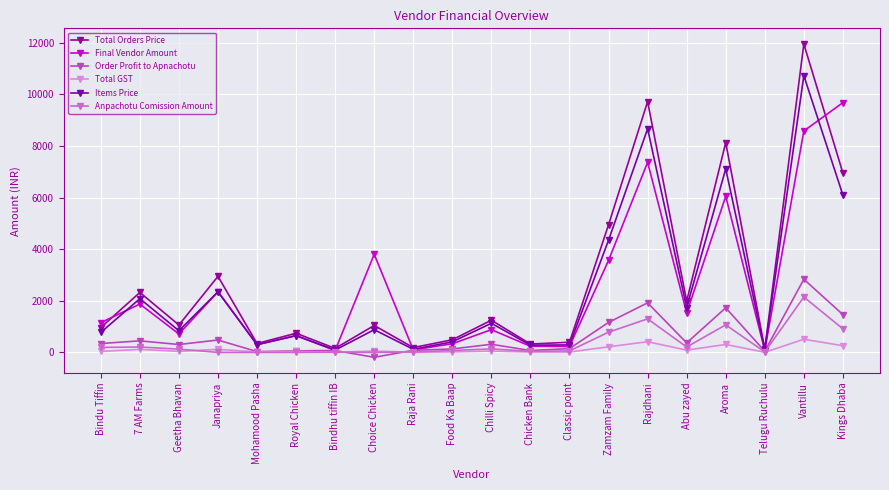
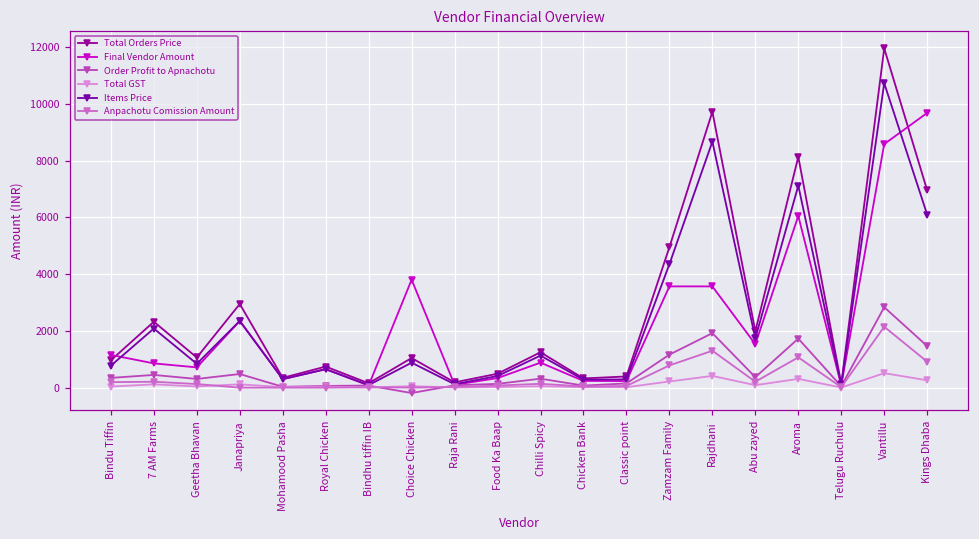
Final Vendor Amount, 7 AM Farms: 1900 -> 900
Final Vendor Amount, Rajdhani: 7400 -> 3600
